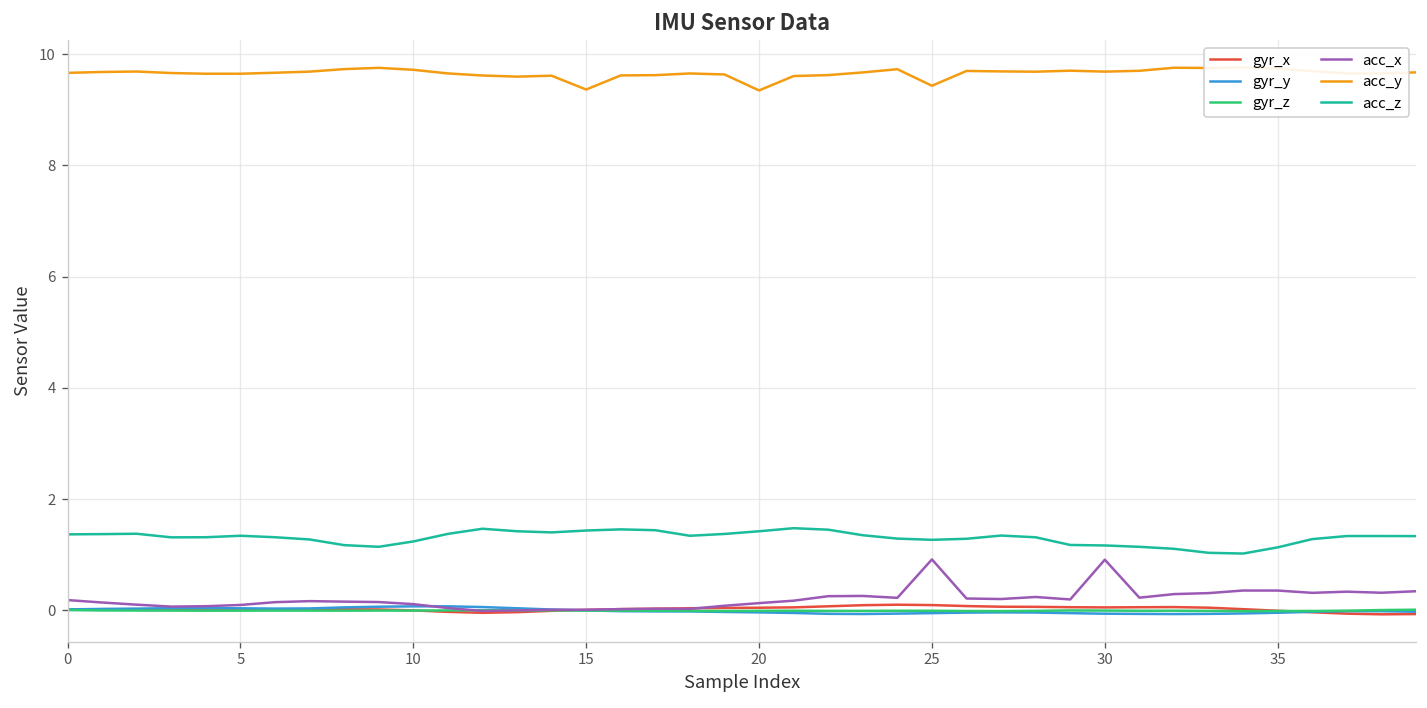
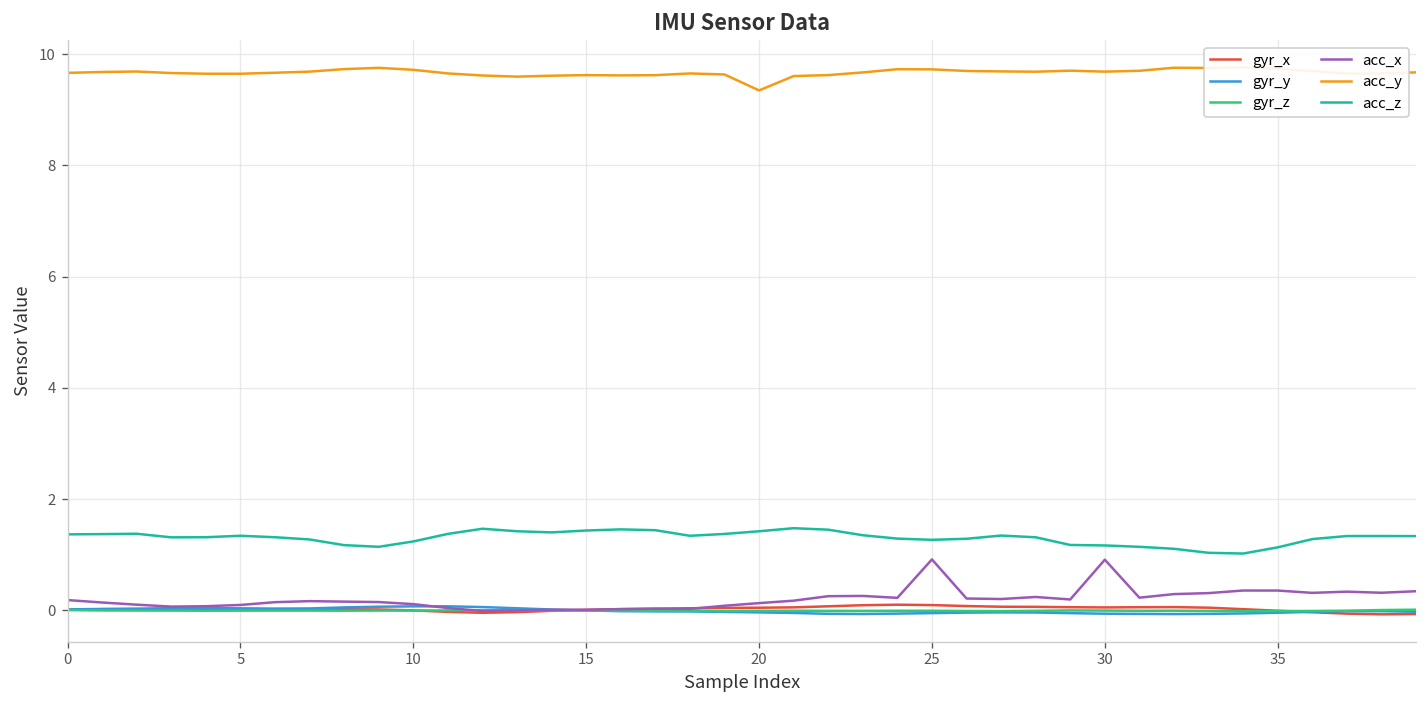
acc_y, 15: 9.4 -> 9.6
acc_y, 25: 9.4 -> 9.7
